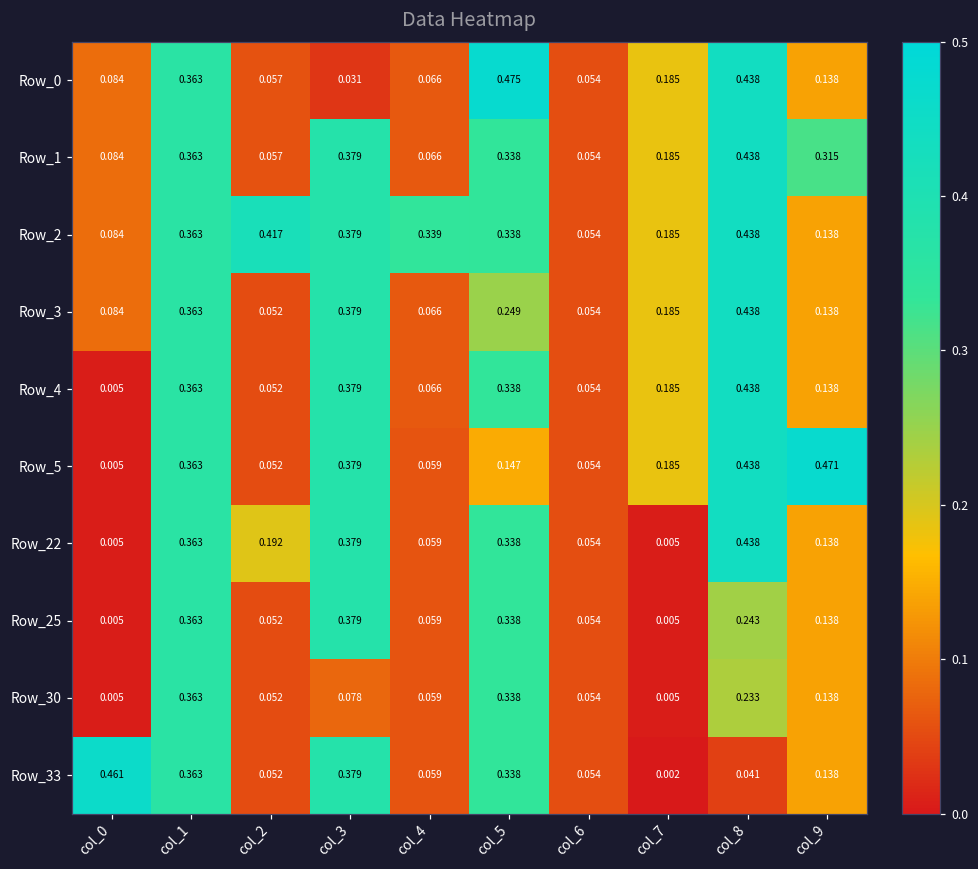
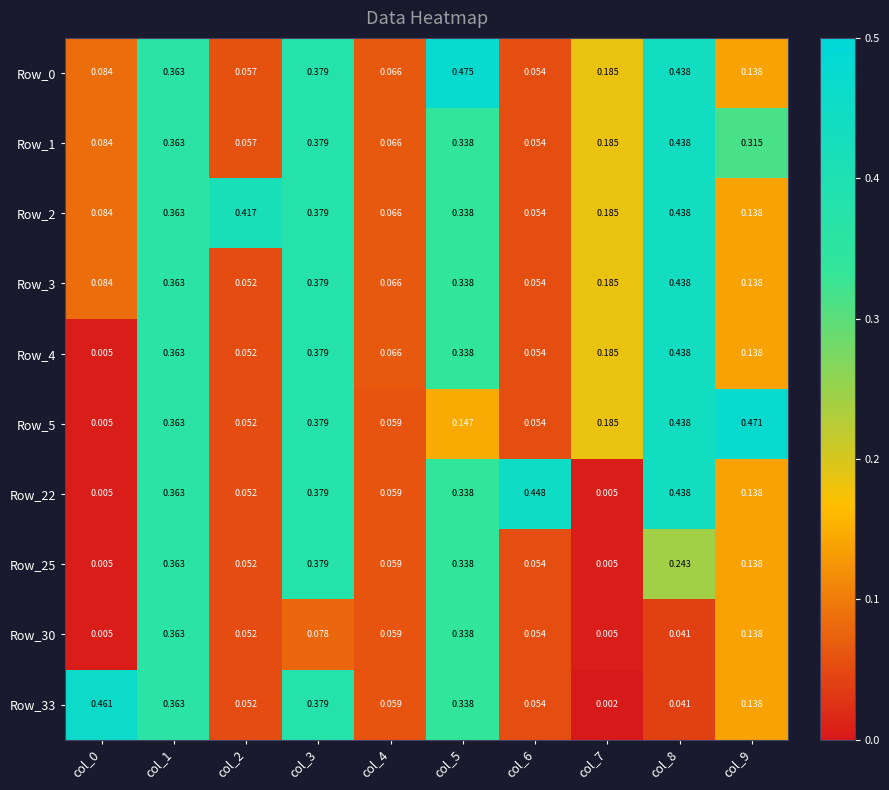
Row_0, col_3: 0.031 -> 0.379
Row_2, col_4: 0.339 -> 0.066
Row_3, col_5: 0.249 -> 0.338
Row_22, col_2: 0.192 -> 0.052
Row_22, col_6: 0.054 -> 0.448
Row_30, col_8: 0.233 -> 0.041
